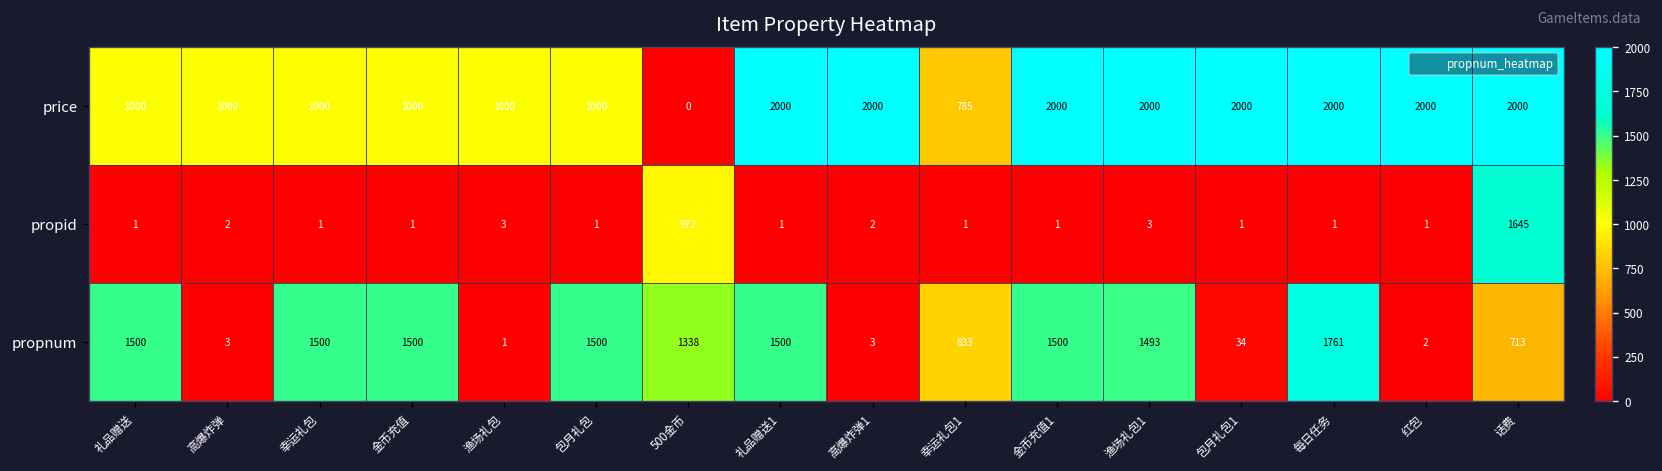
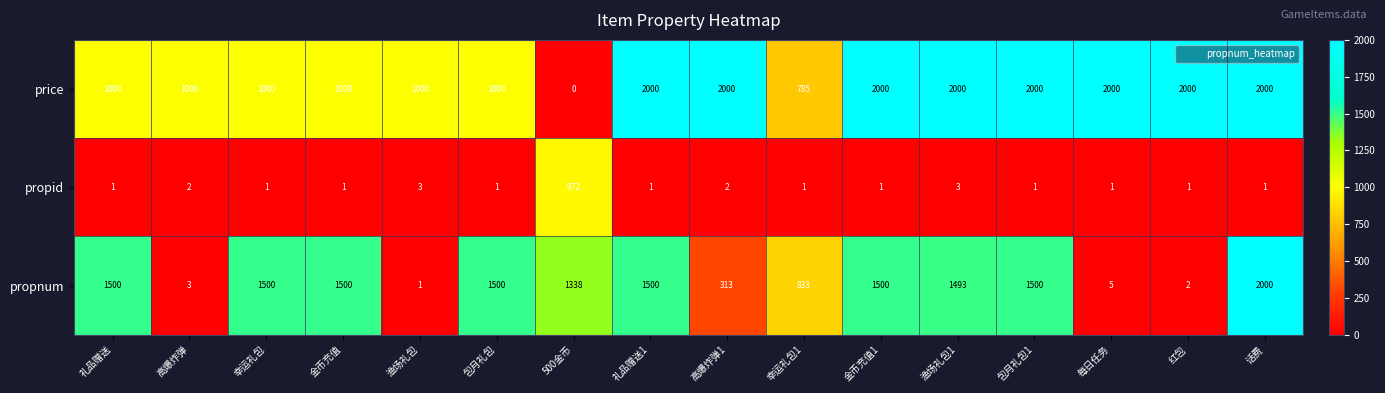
propid, 话费: 1645 -> 1
propnum, 高爆炸弹1: 3 -> 313
propnum, 包月礼包1: 34 -> 1500
propnum, 每日任务: 1761 -> 5
propnum, 话费: 713 -> 2000
